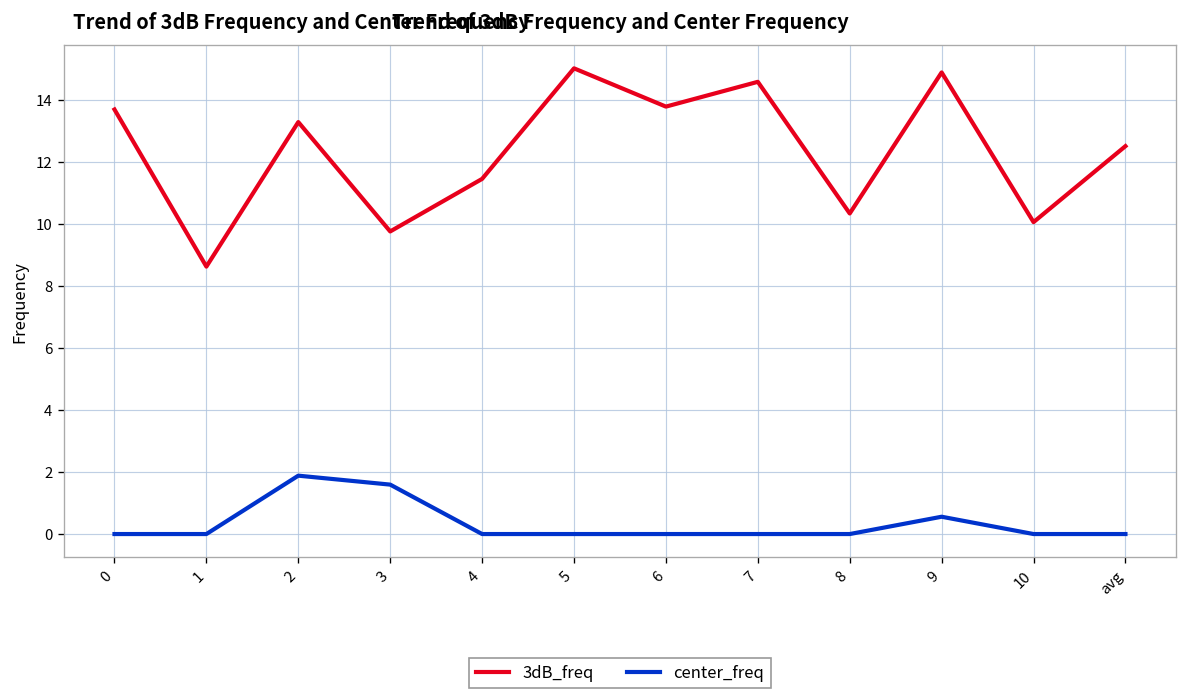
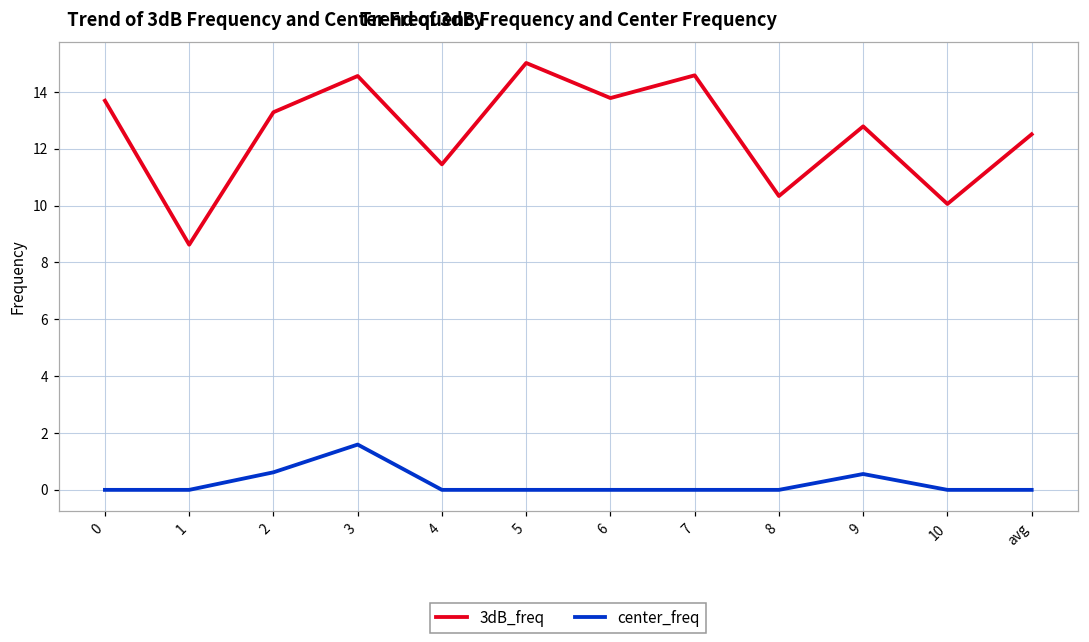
center_freq, 2: 1.9 -> 0.6
3dB_freq, 3: 9.8 -> 14.6
3dB_freq, 9: 14.9 -> 12.8
